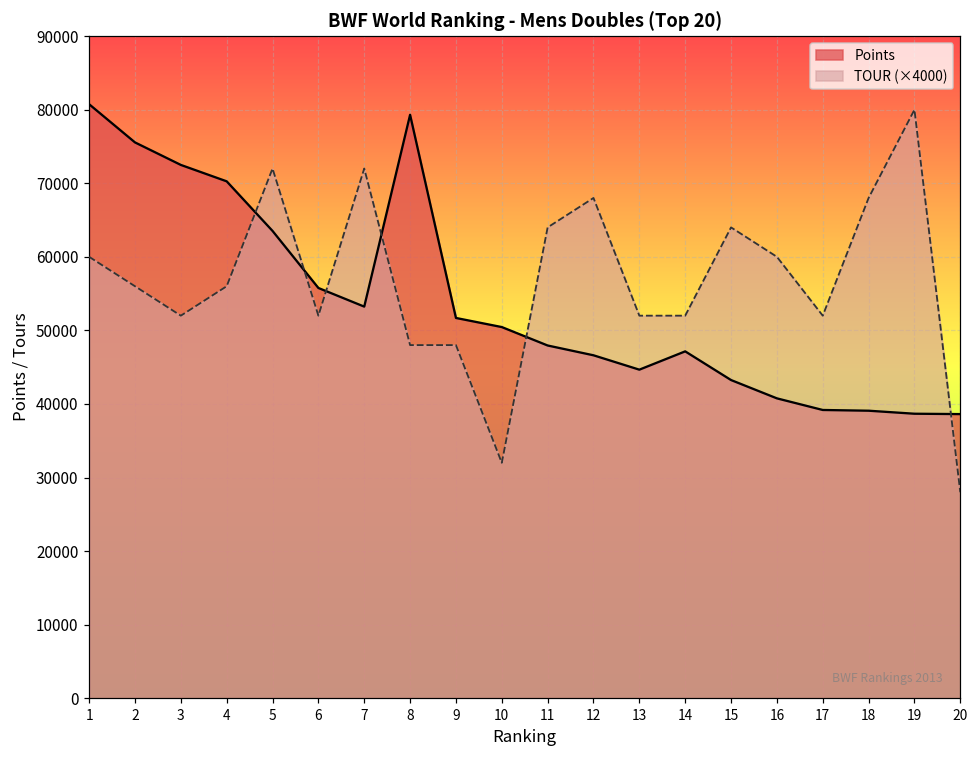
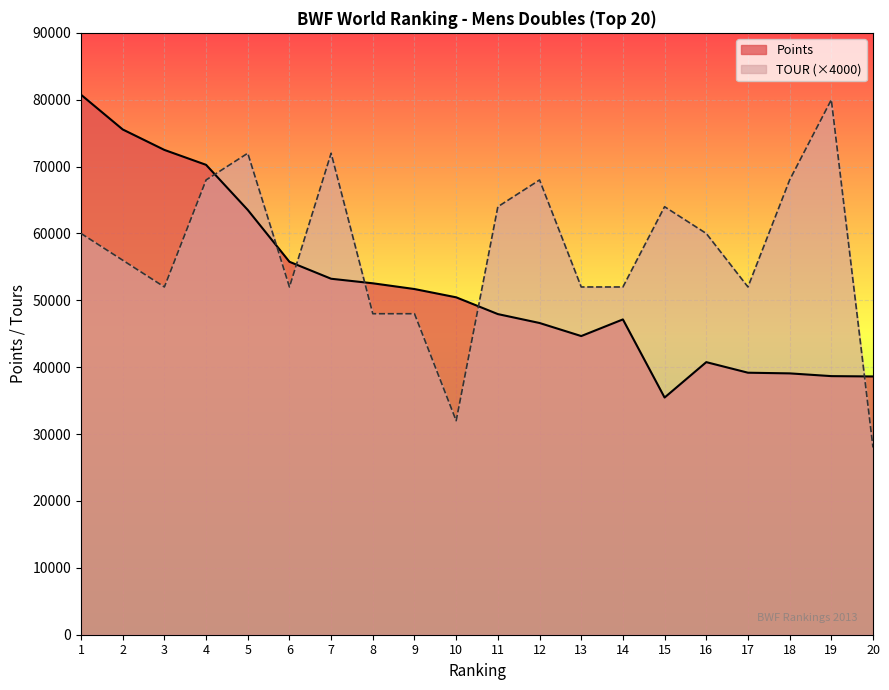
TOUR (×4000), 4: 56000 -> 68000
Points, 8: 79000 -> 53000
Points, 15: 43000 -> 35000
